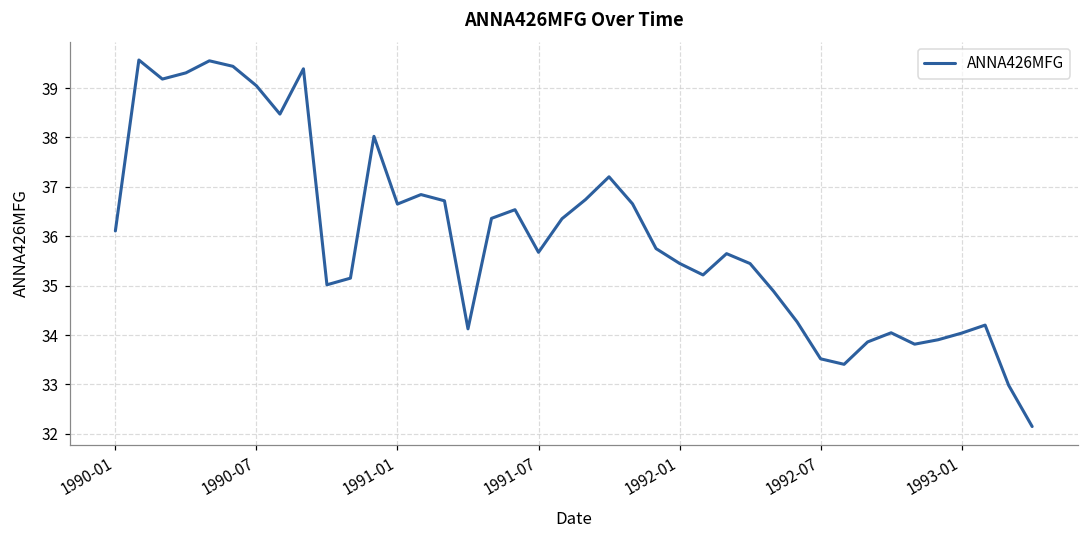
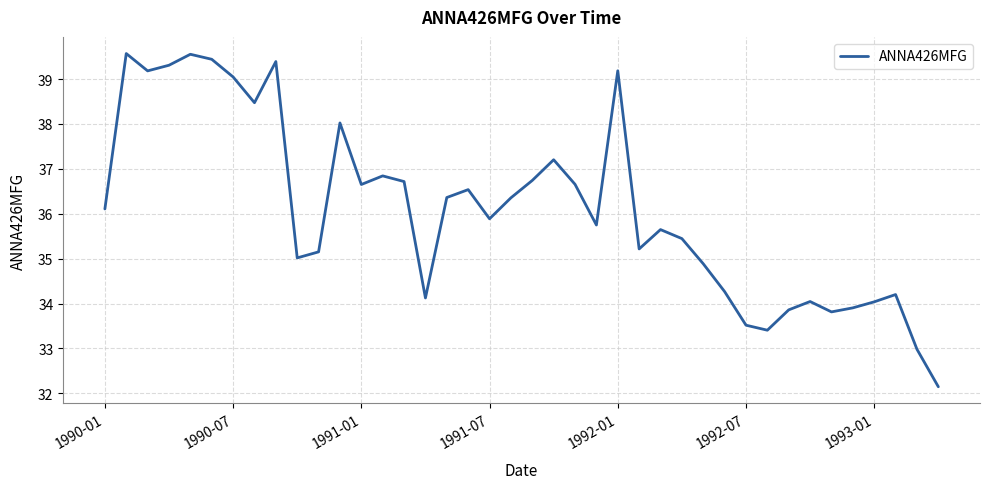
1991-07: 35.7 -> 35.9
1992-01: 35.5 -> 39.2
